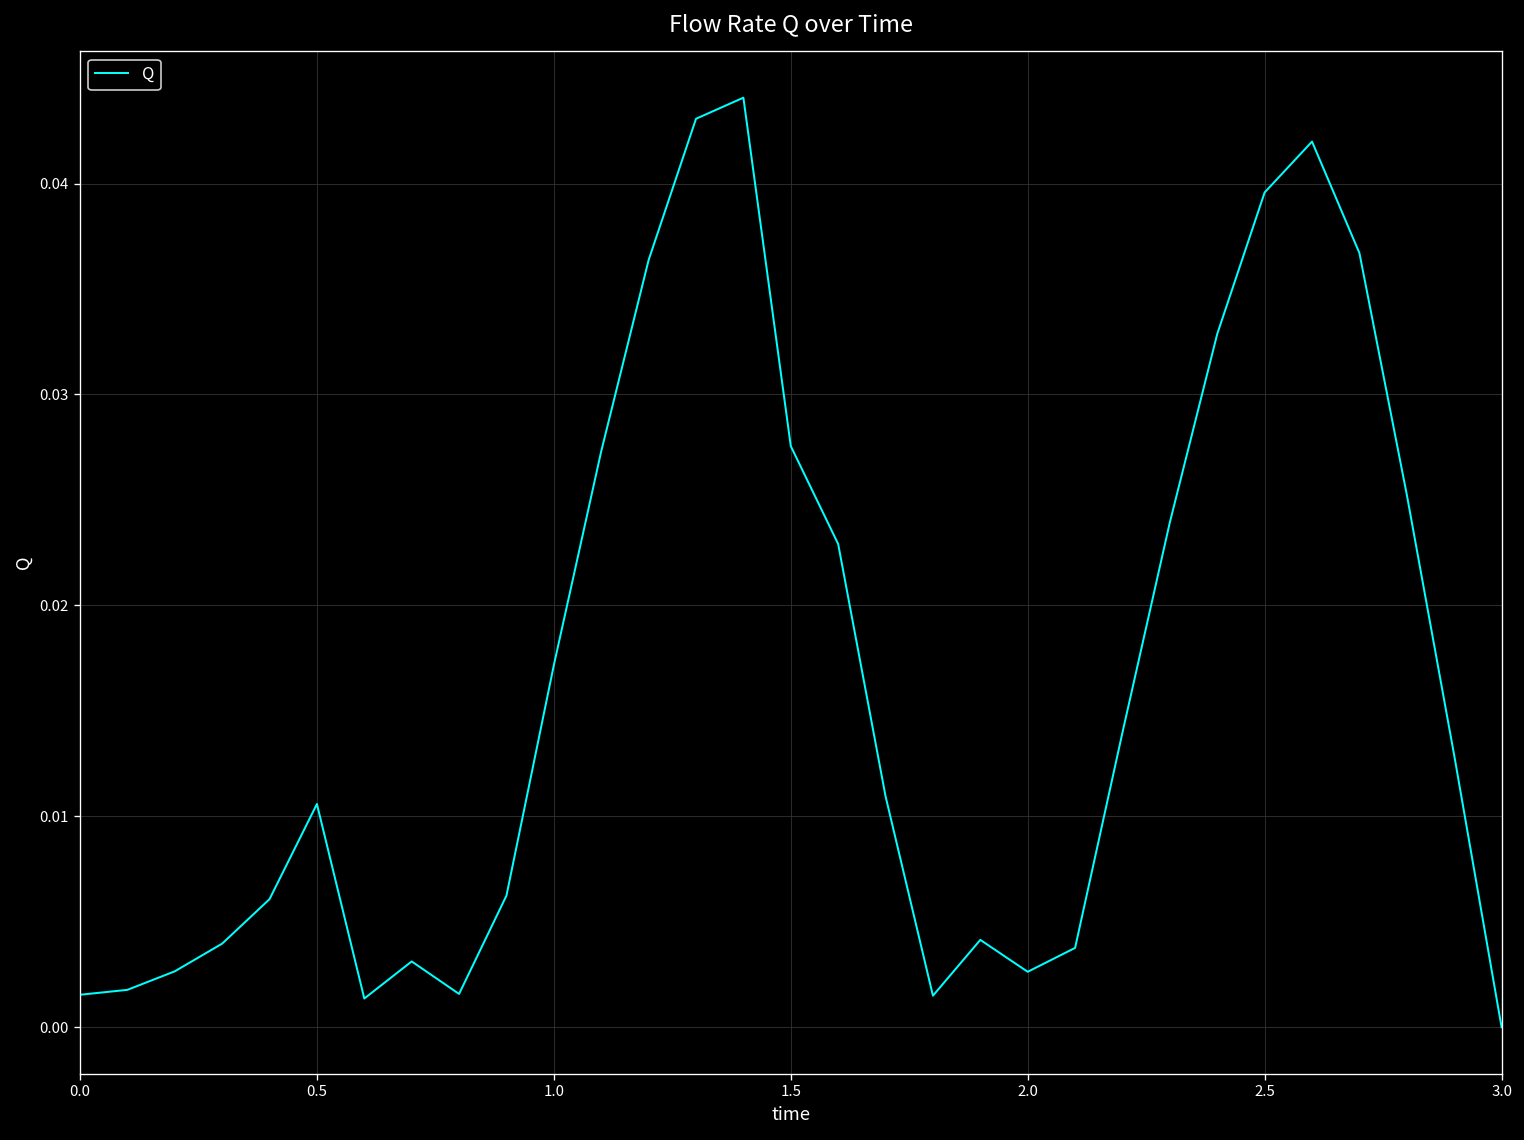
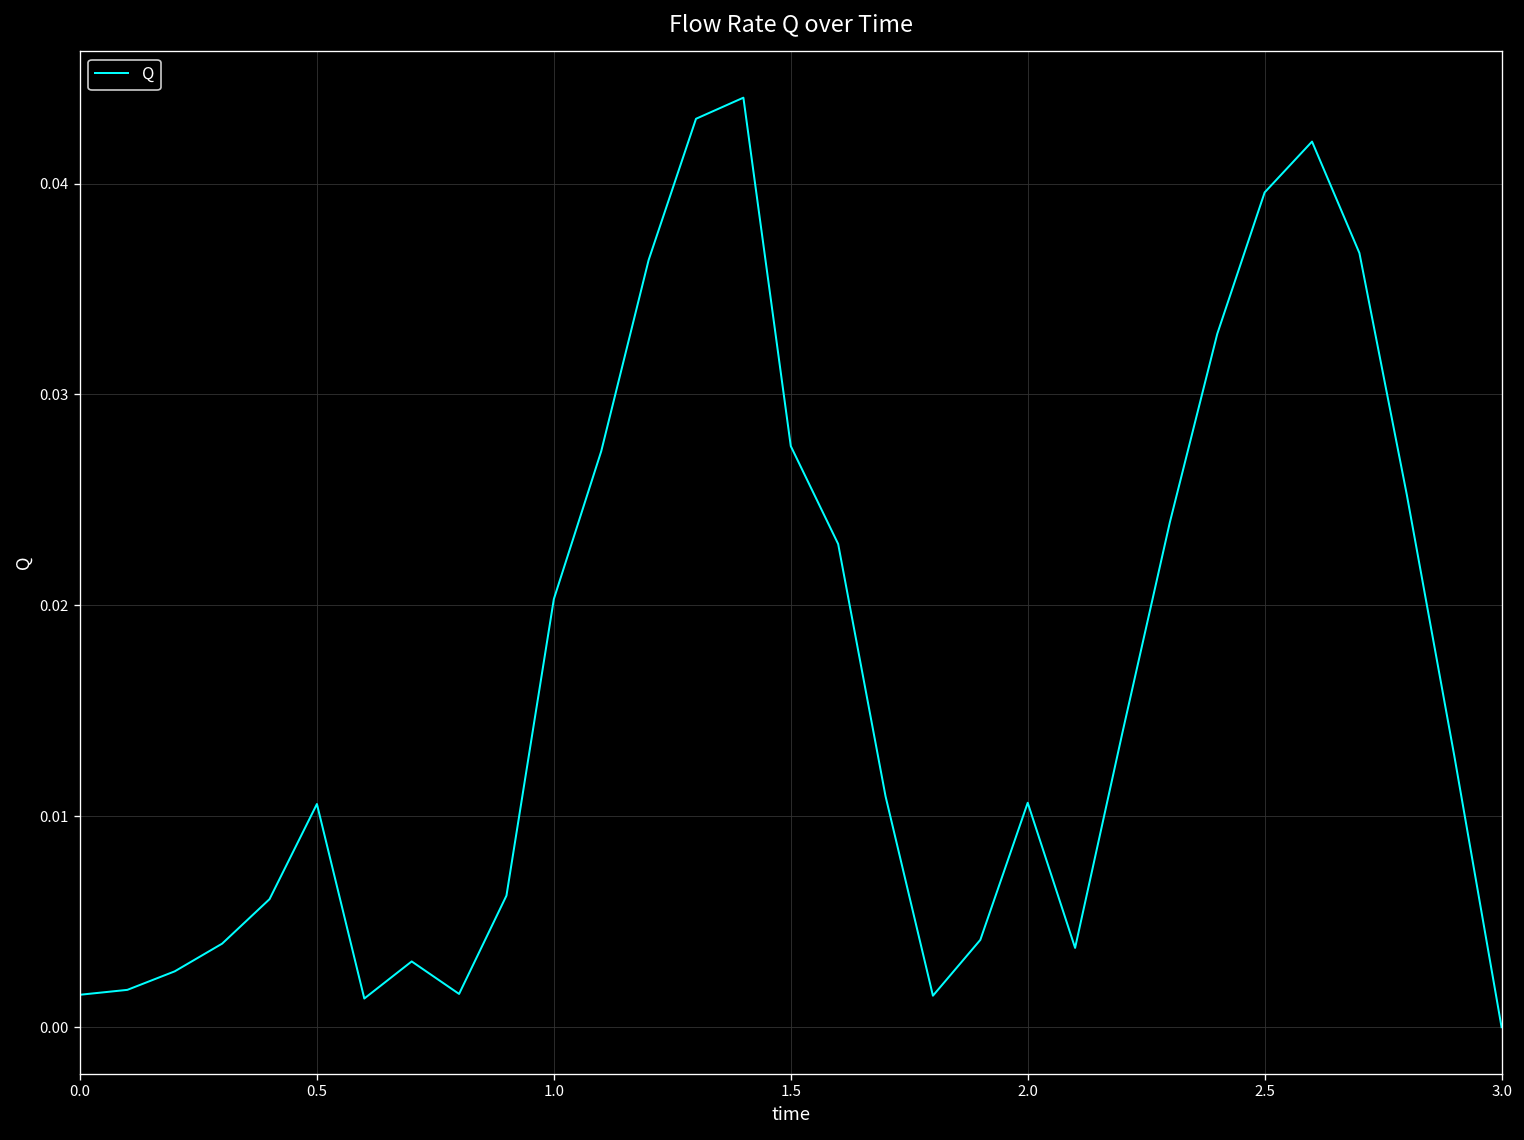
1.0: 0.0172 -> 0.0203
2.0: 0.0026 -> 0.0106
